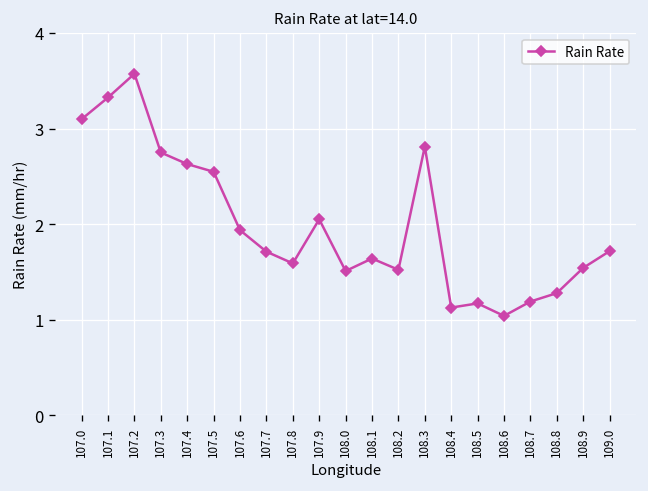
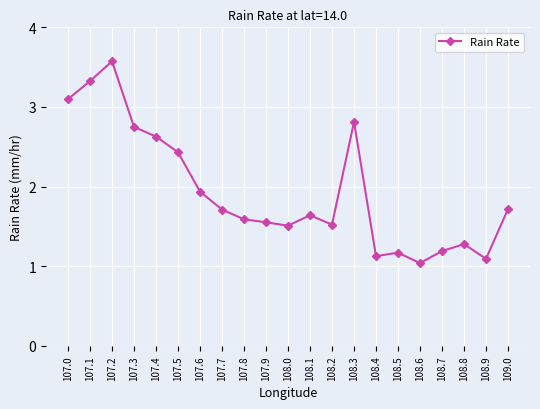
107.5: 2.5 -> 2.4
107.9: 2.1 -> 1.6
108.9: 1.5 -> 1.1
